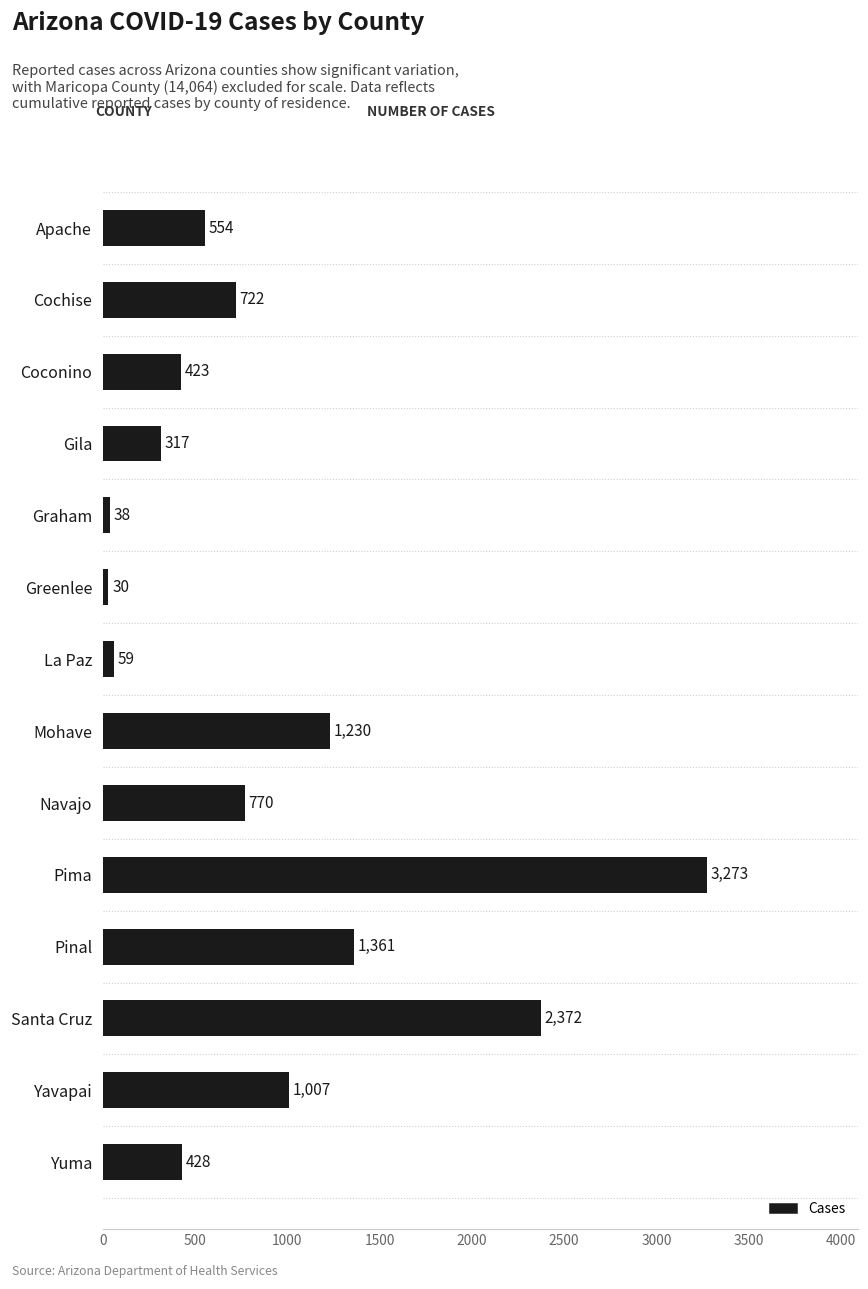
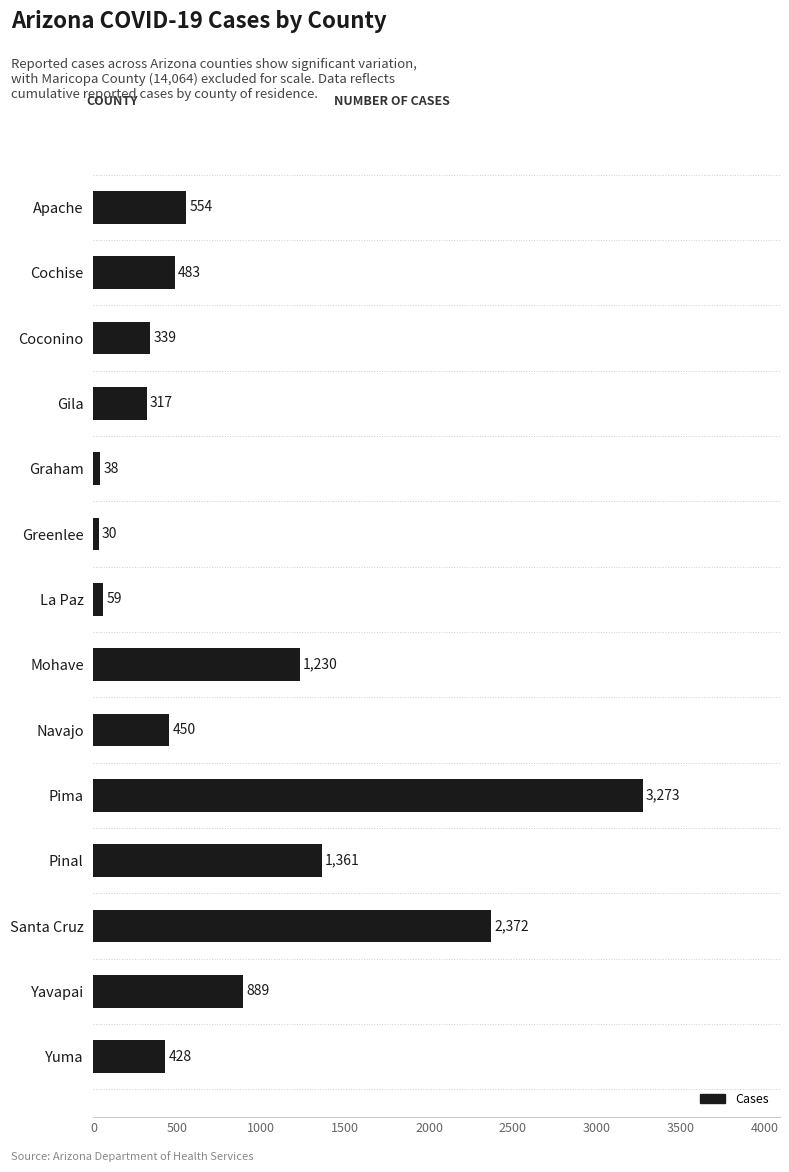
Cochise: 722 -> 483
Coconino: 423 -> 339
Navajo: 770 -> 450
Yavapai: 1,007 -> 889
